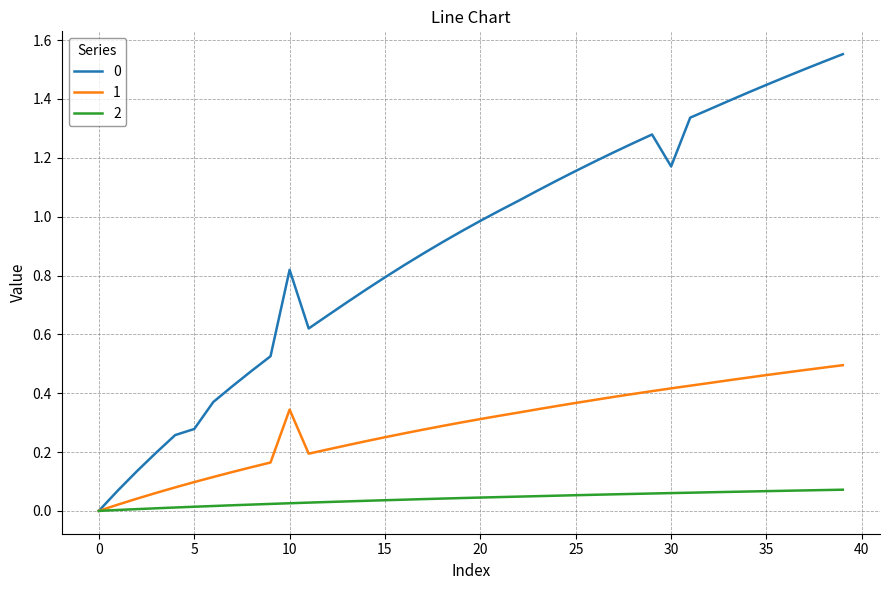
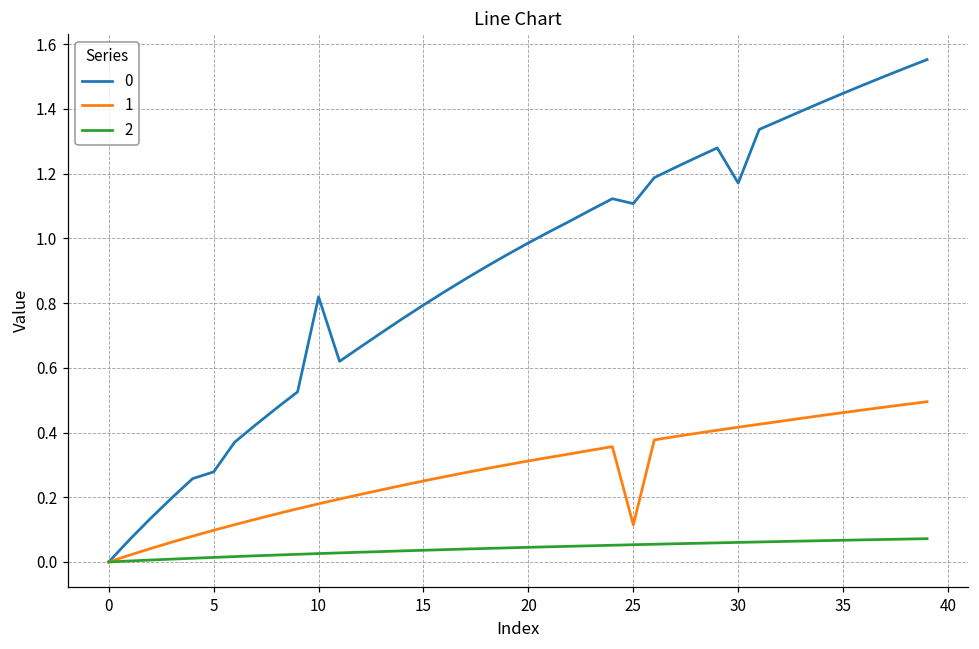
1, 10: 0.34 -> 0.18
0, 25: 1.16 -> 1.11
1, 25: 0.37 -> 0.11
